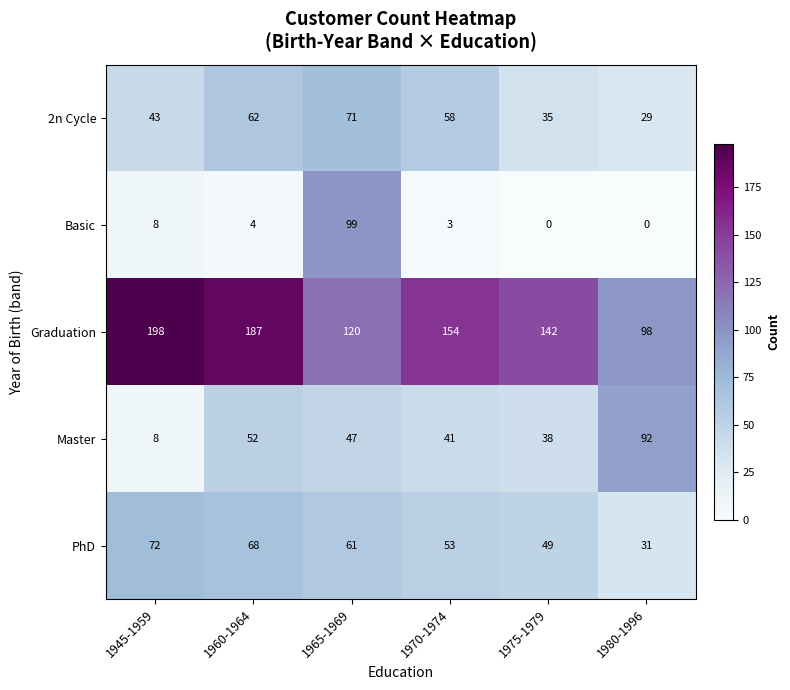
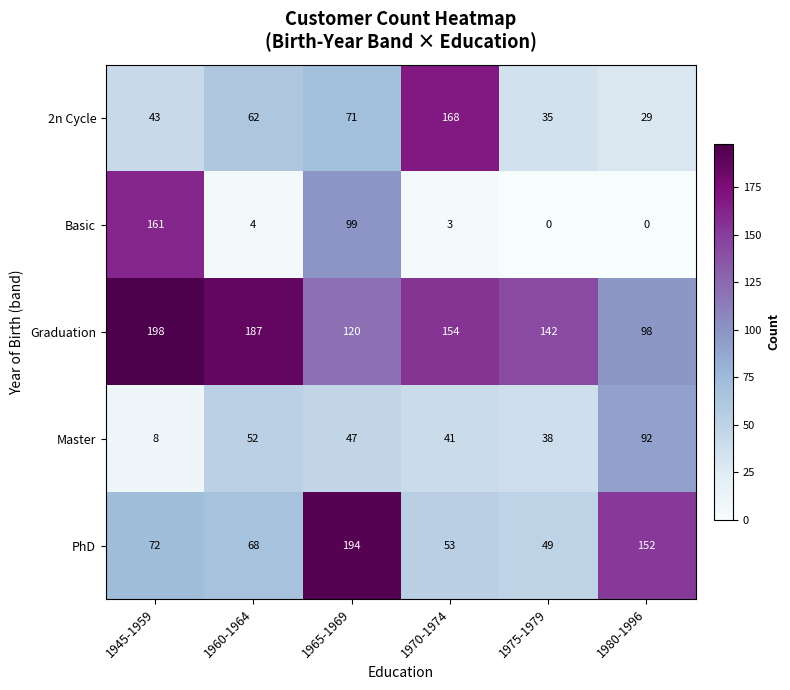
2n Cycle, 1970-1974: 58 -> 168
Basic, 1945-1959: 8 -> 161
PhD, 1965-1969: 61 -> 194
PhD, 1980-1996: 31 -> 152
